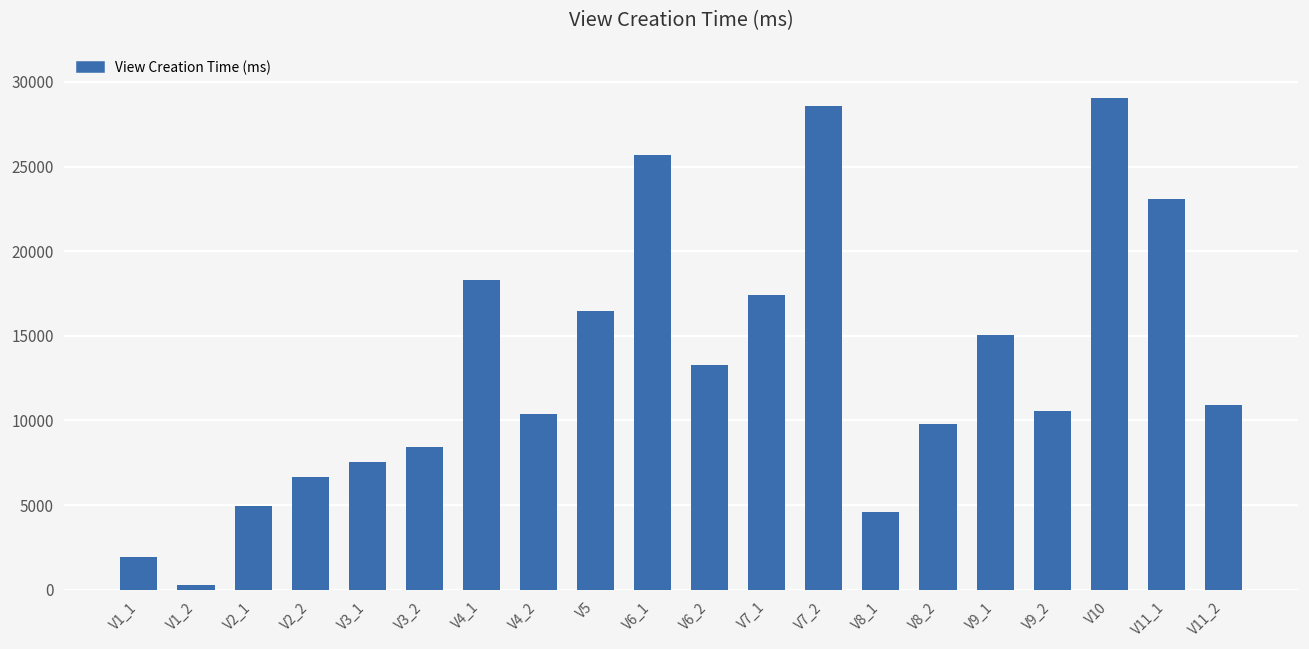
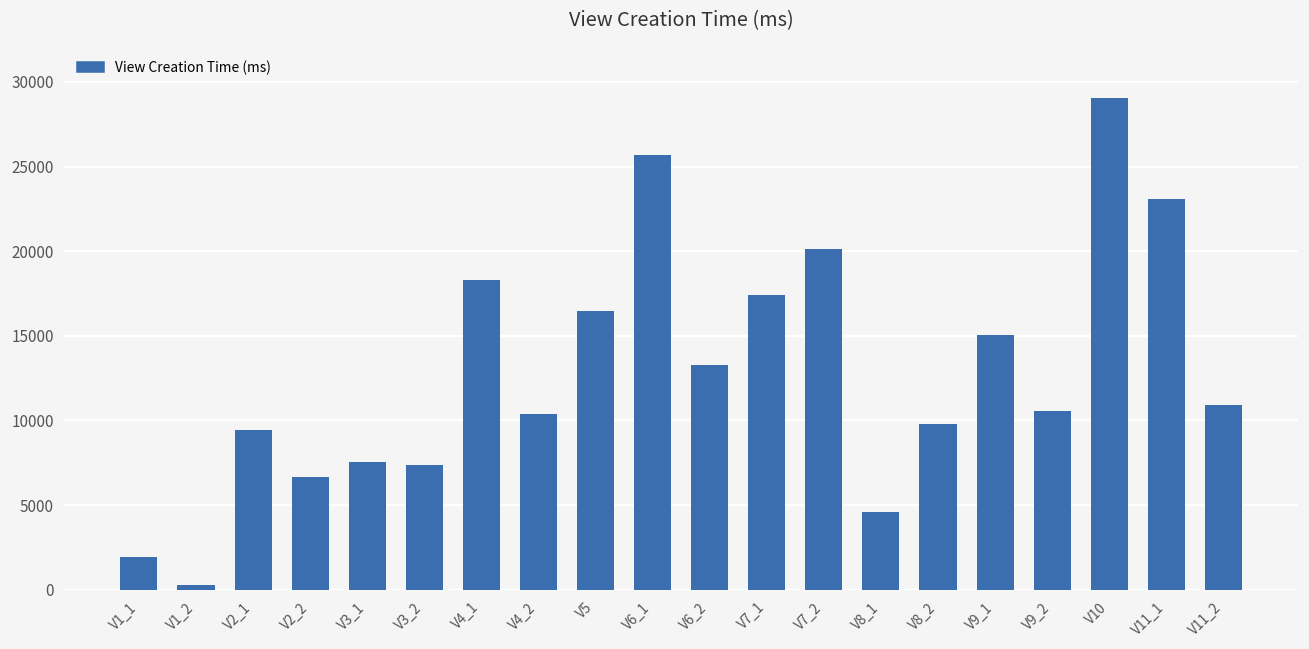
V2_1: 5000 -> 9400
V3_2: 8400 -> 7400
V7_2: 28600 -> 20100
